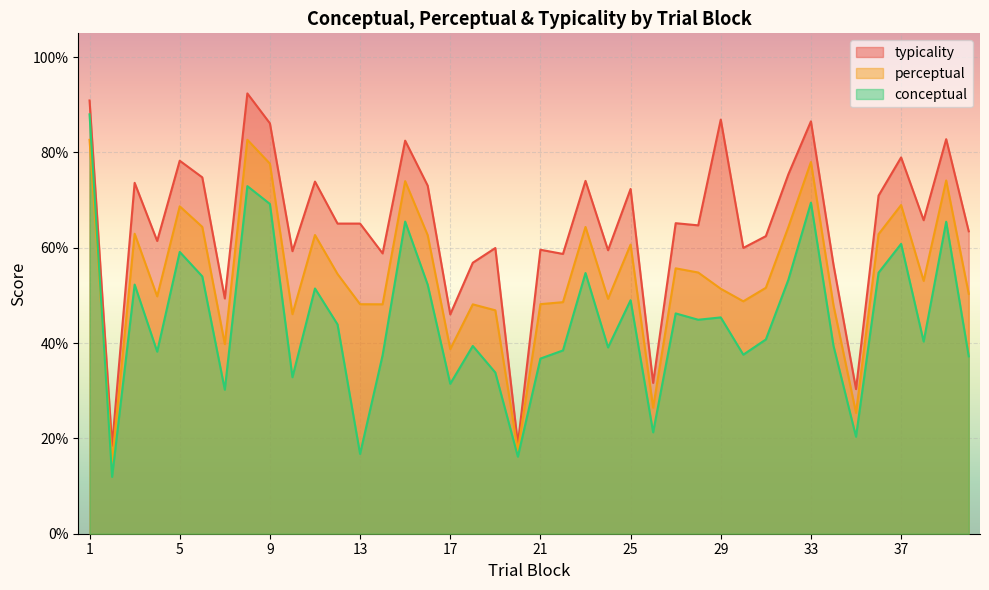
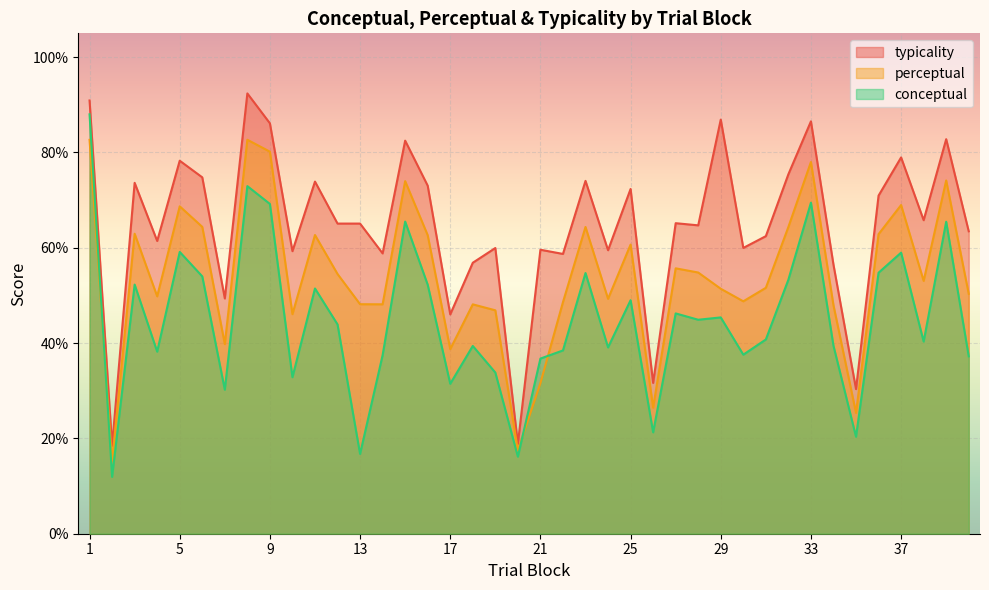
perceptual, 9: 78% -> 80%
perceptual, 21: 48% -> 32%
conceptual, 37: 61% -> 59%
